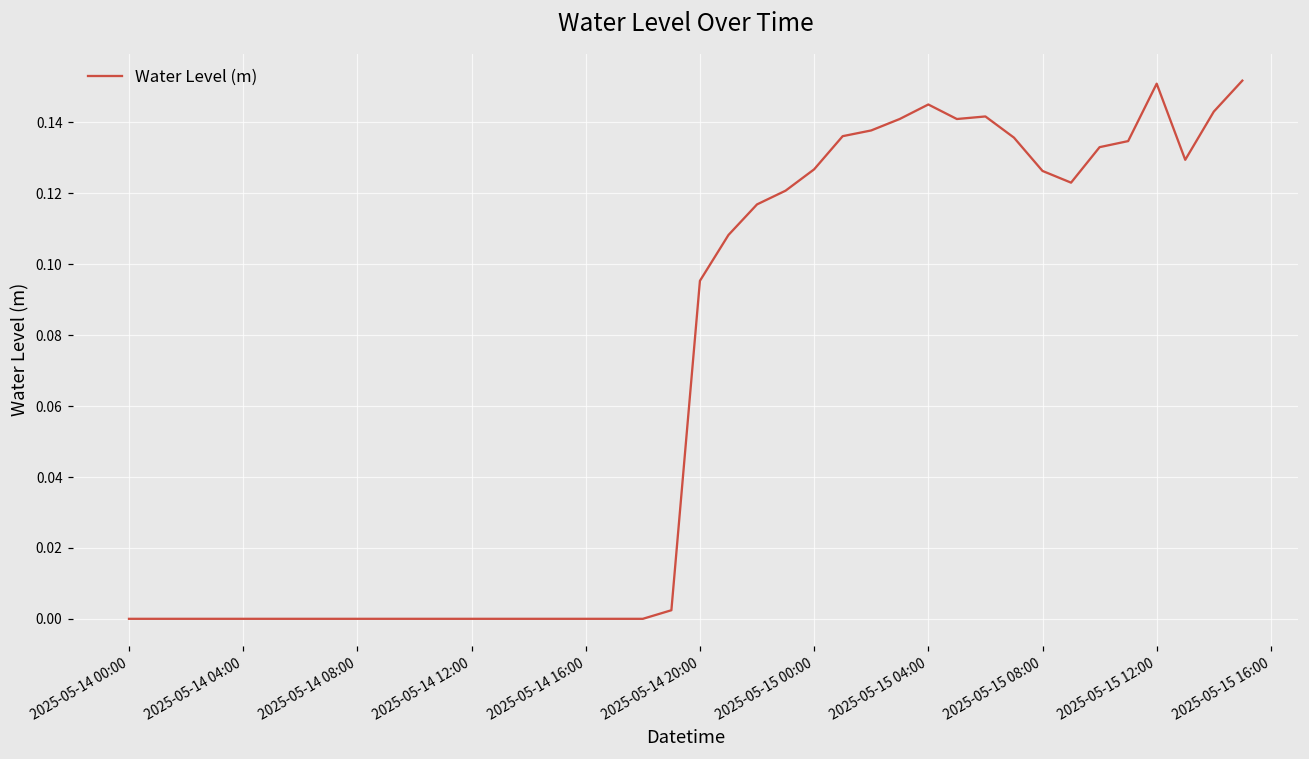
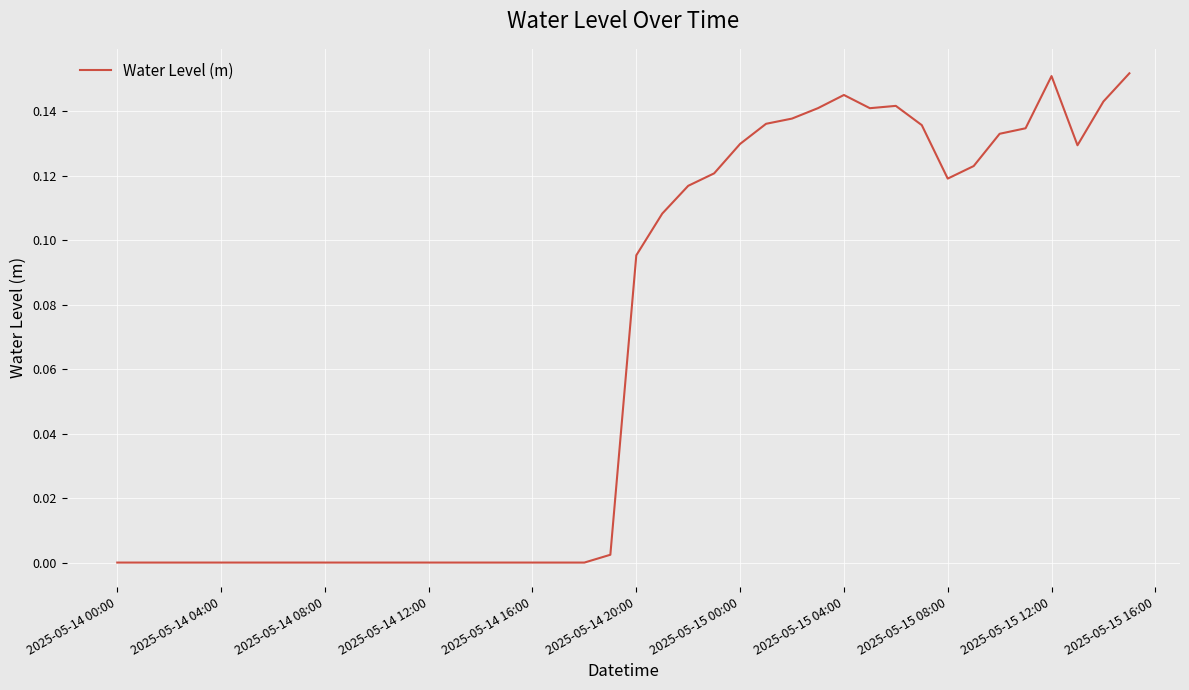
2025-05-15 00:00: 0.127 -> 0.130
2025-05-15 08:00: 0.126 -> 0.119
